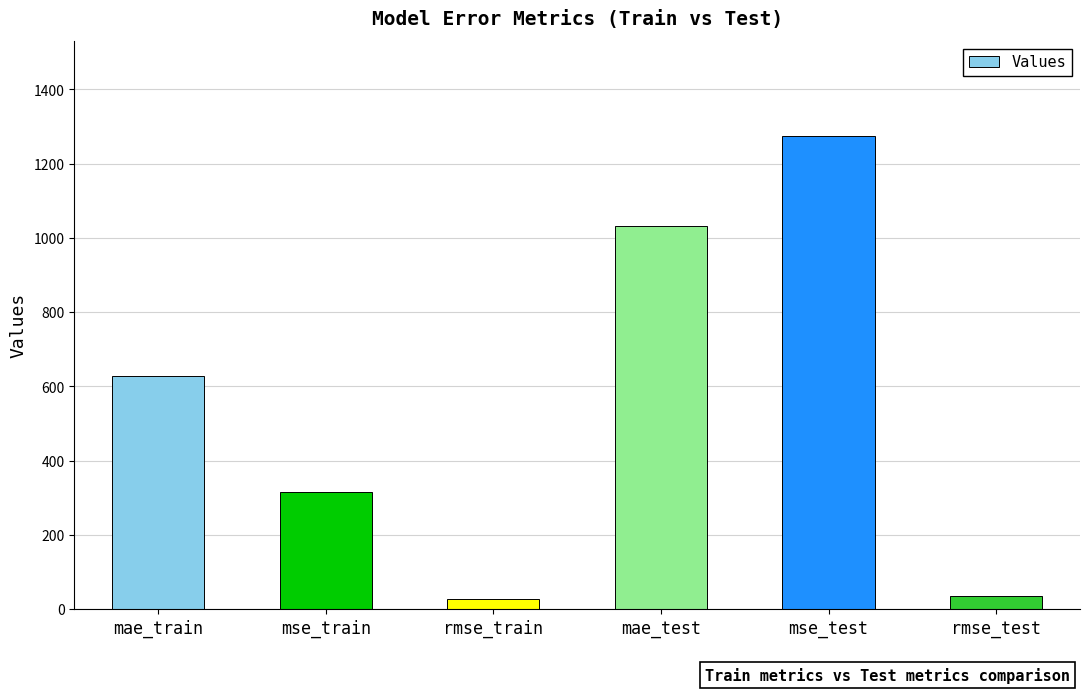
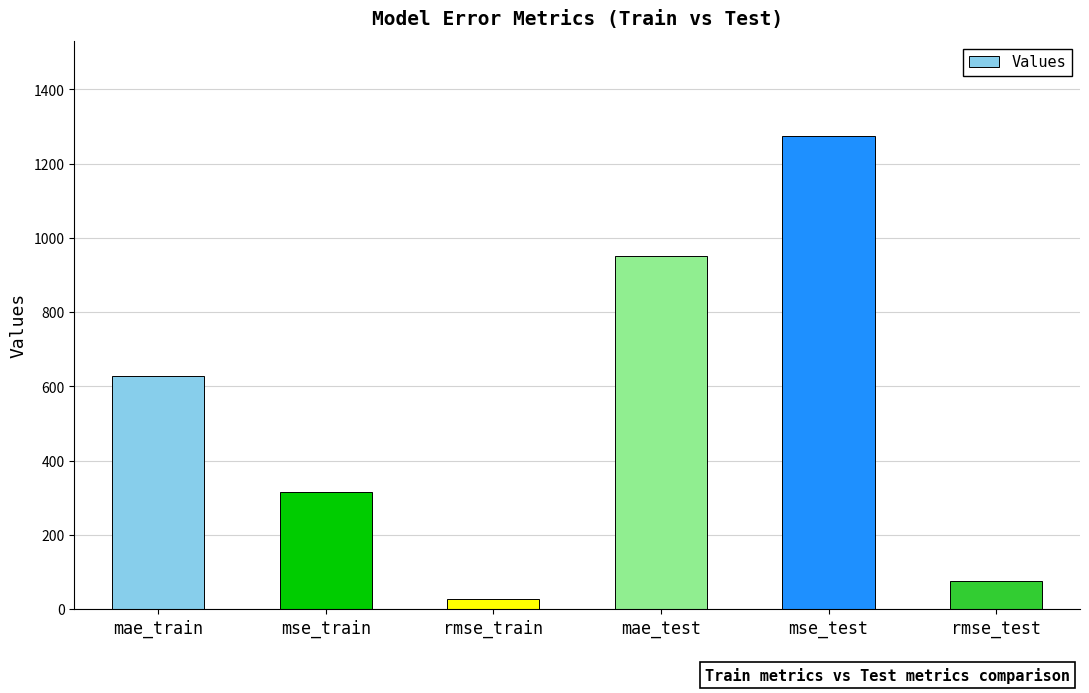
mae_test: 1030 -> 950
rmse_test: 40 -> 80
